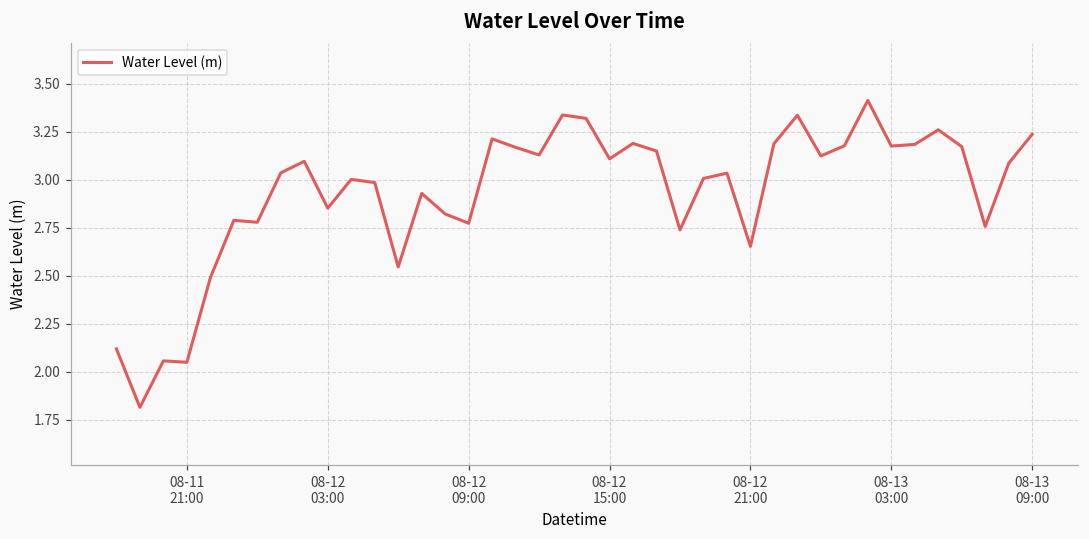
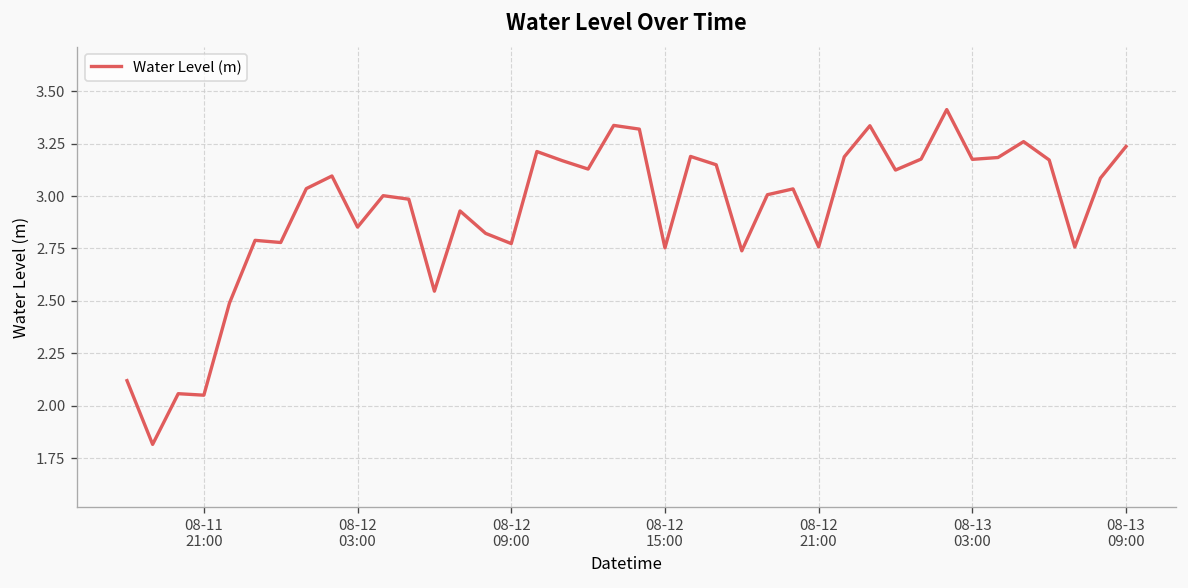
08-12 15:00: 3.11 -> 2.75
08-12 21:00: 2.65 -> 2.76
